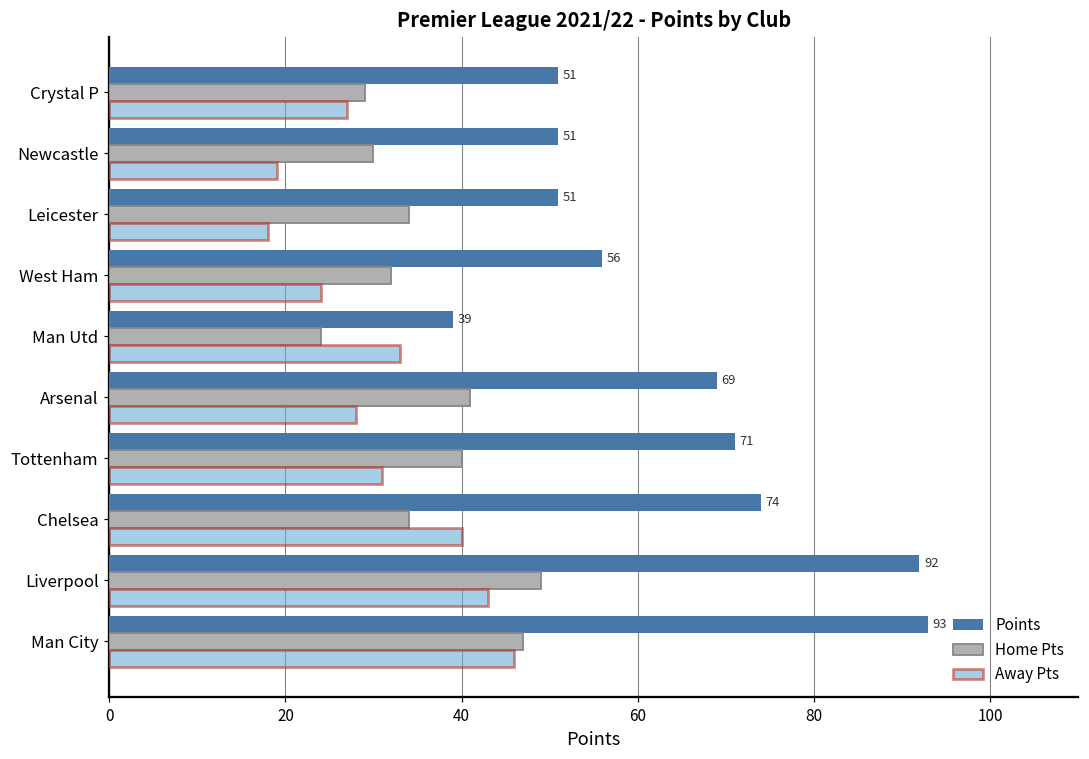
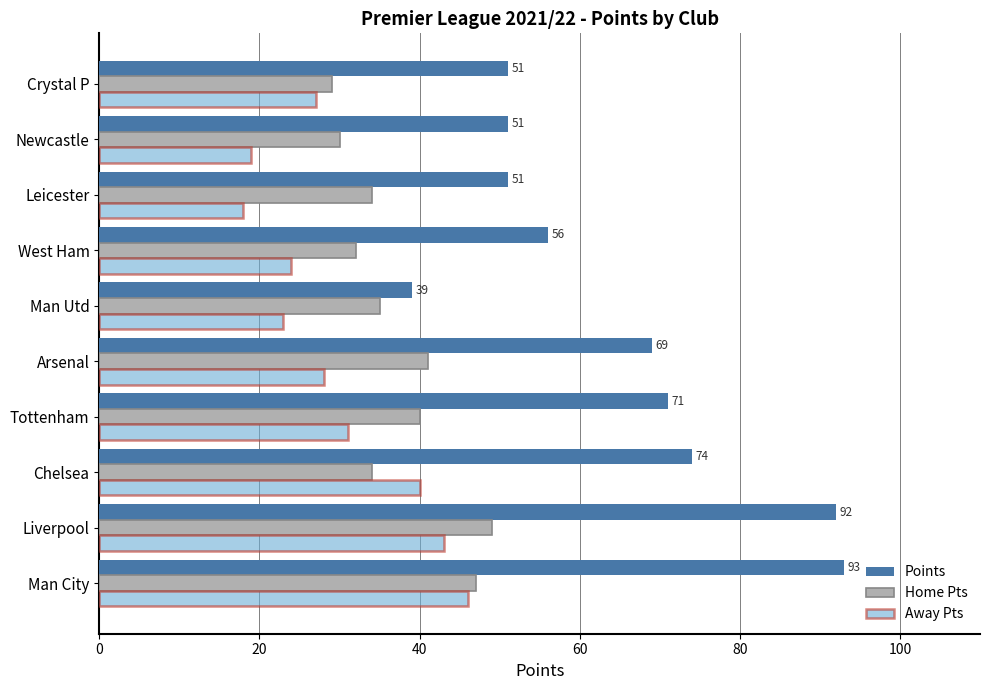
Home Pts, Man Utd: 24 -> 35
Away Pts, Man Utd: 33 -> 23
